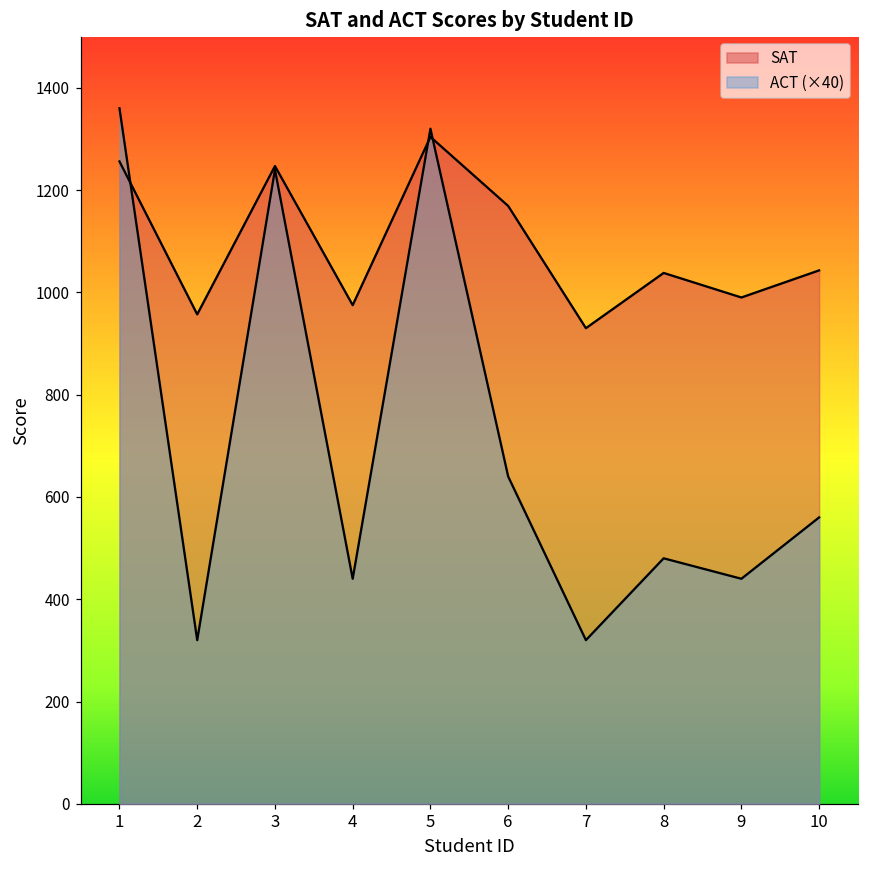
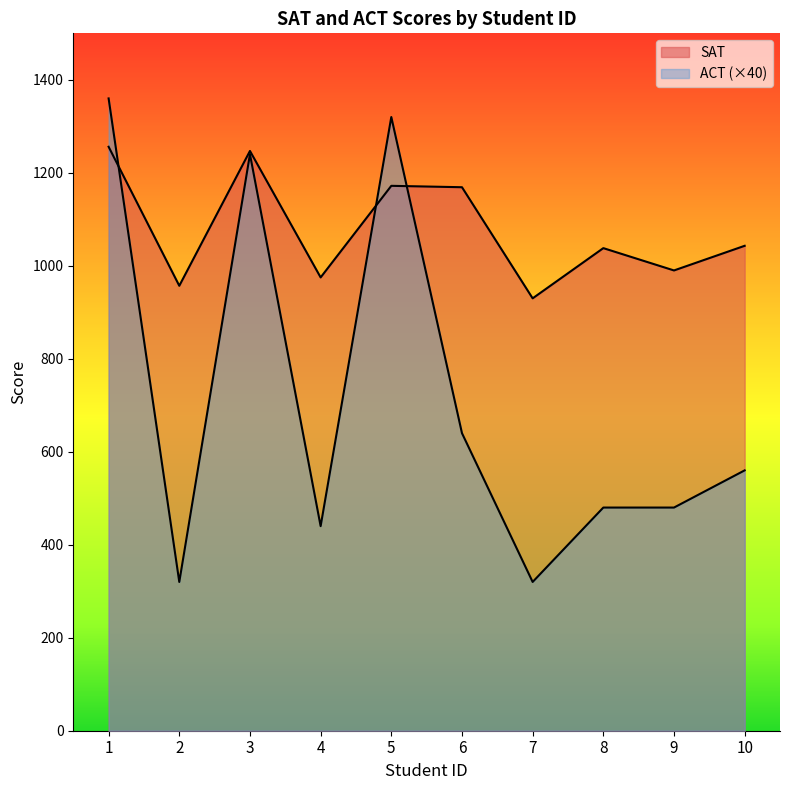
SAT, 5: 1300 -> 1170
ACT (×40), 9: 440 -> 480
